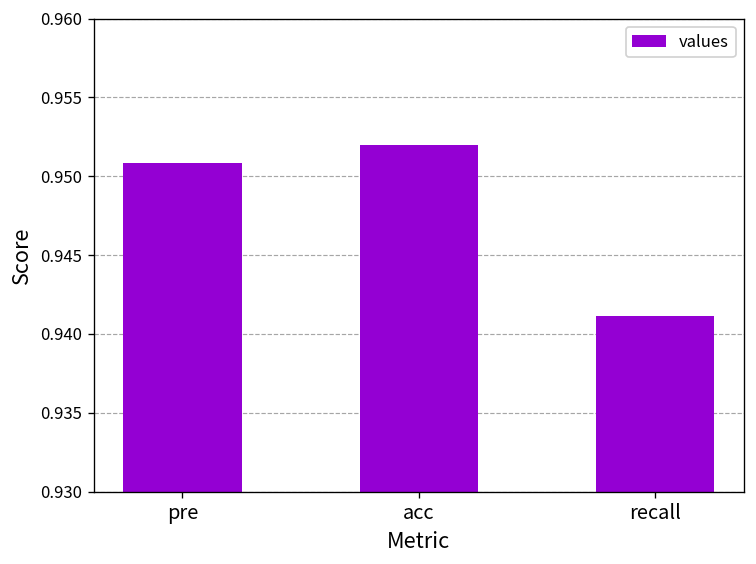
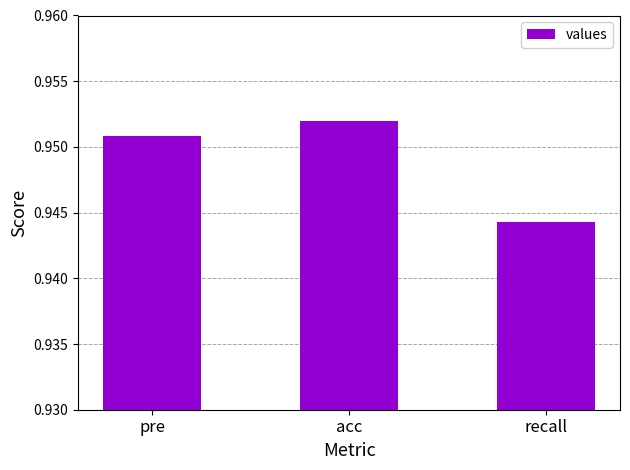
recall: 0.9412 -> 0.9443
